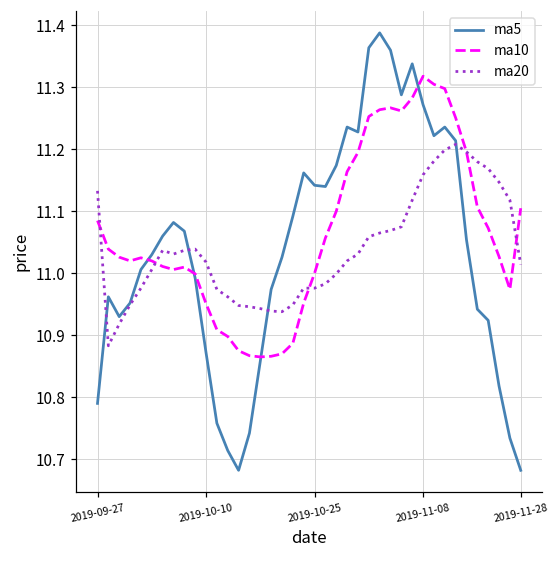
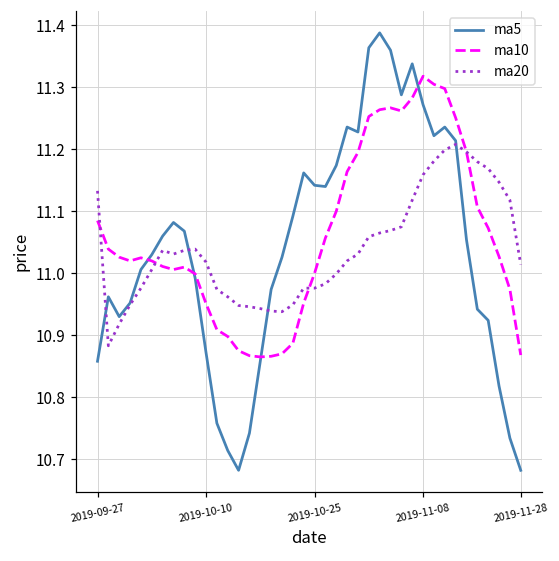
ma5, 2019-09-27: 10.79 -> 10.86
ma10, 2019-11-28: 11.11 -> 10.87
